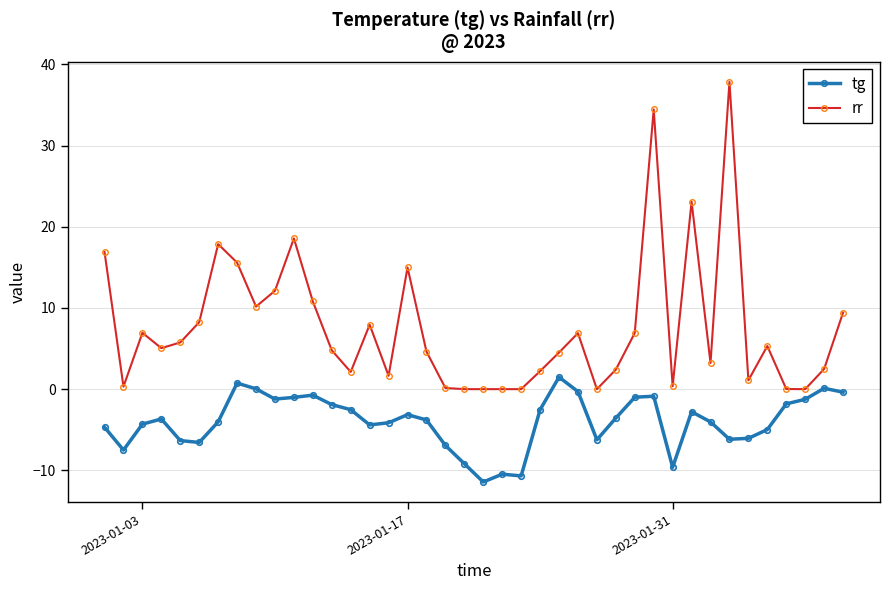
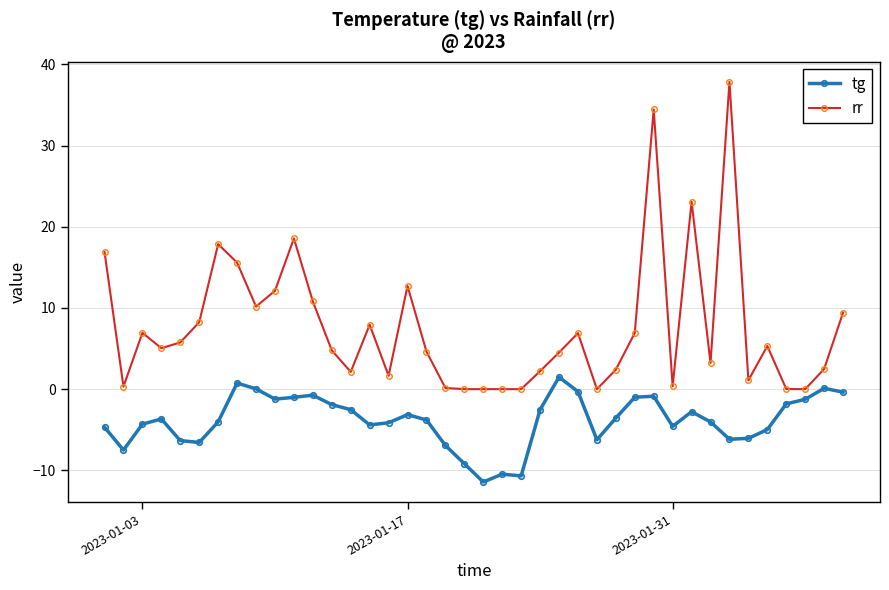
rr, 2023-01-17: 15 -> 13
tg, 2023-01-31: -10 -> -5
